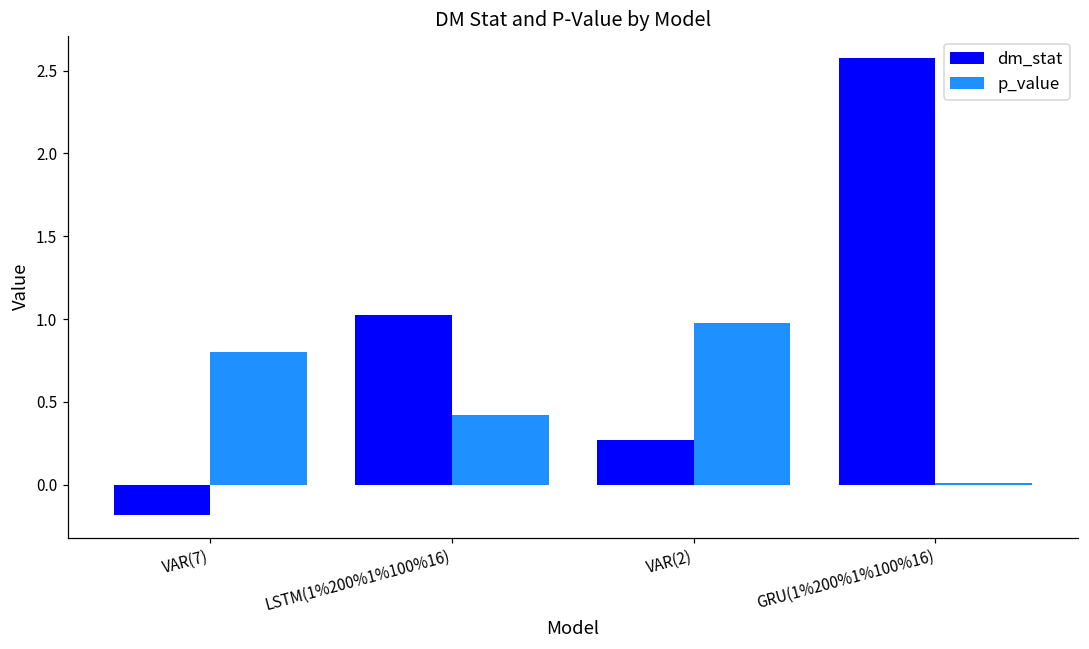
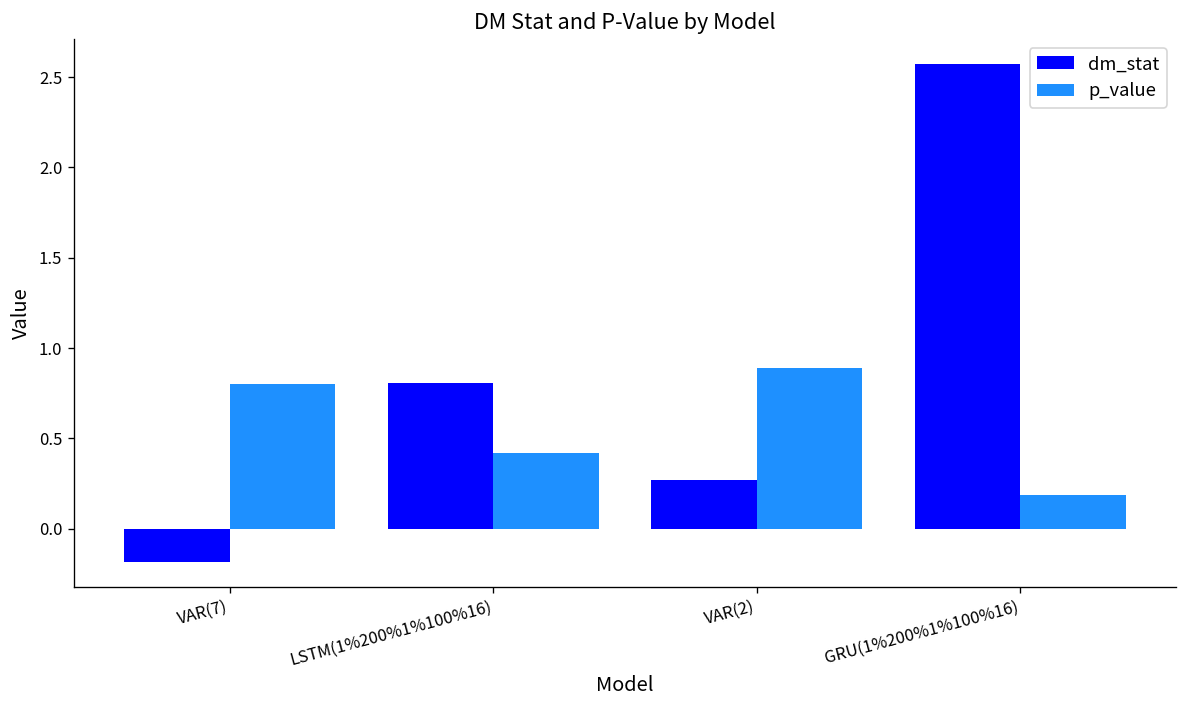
dm_stat, LSTM(1%200%1%100%16): 1.03 -> 0.81
p_value, VAR(2): 0.98 -> 0.89
p_value, GRU(1%200%1%100%16): 0.01 -> 0.19
